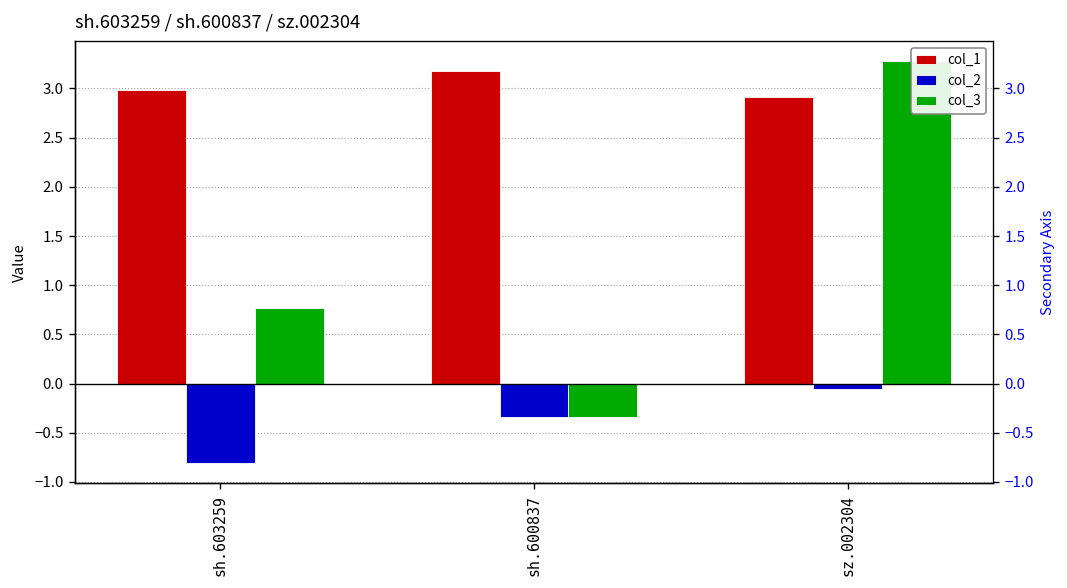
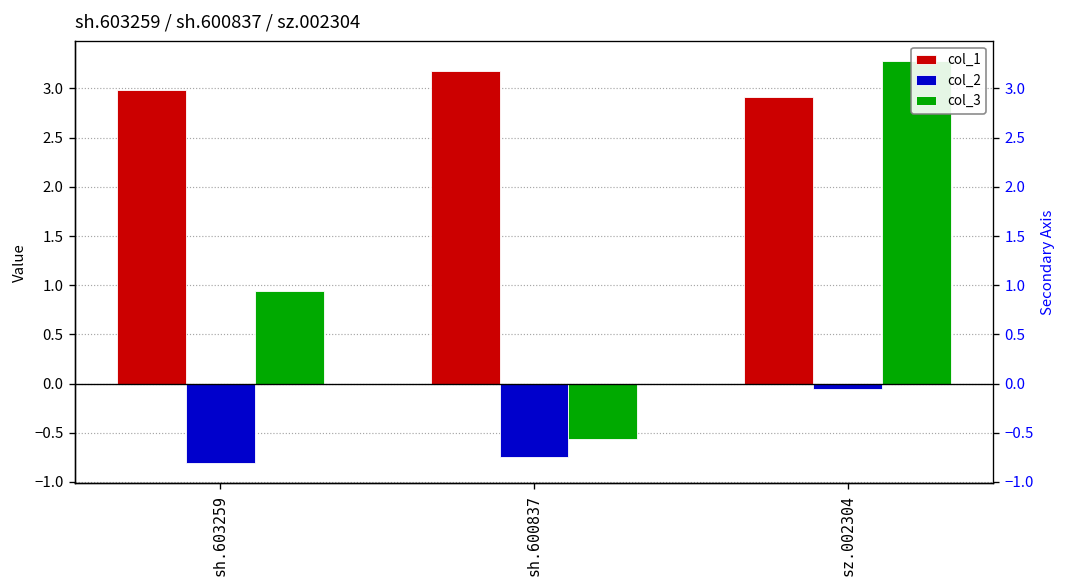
col_3, sh.603259: 0.8 -> 0.9
col_2, sh.600837: -0.3 -> -0.7
col_3, sh.600837: -0.3 -> -0.6
